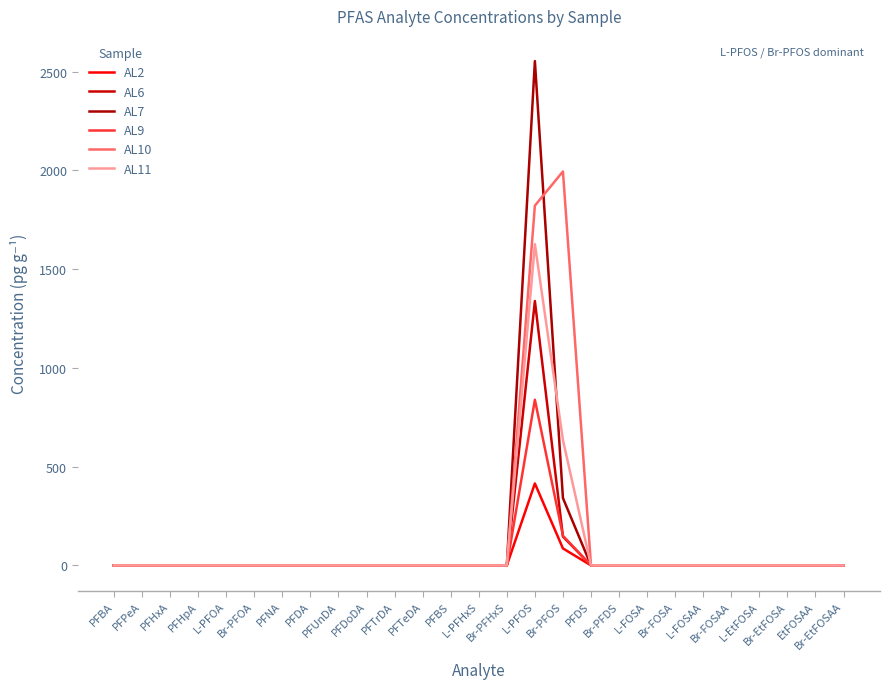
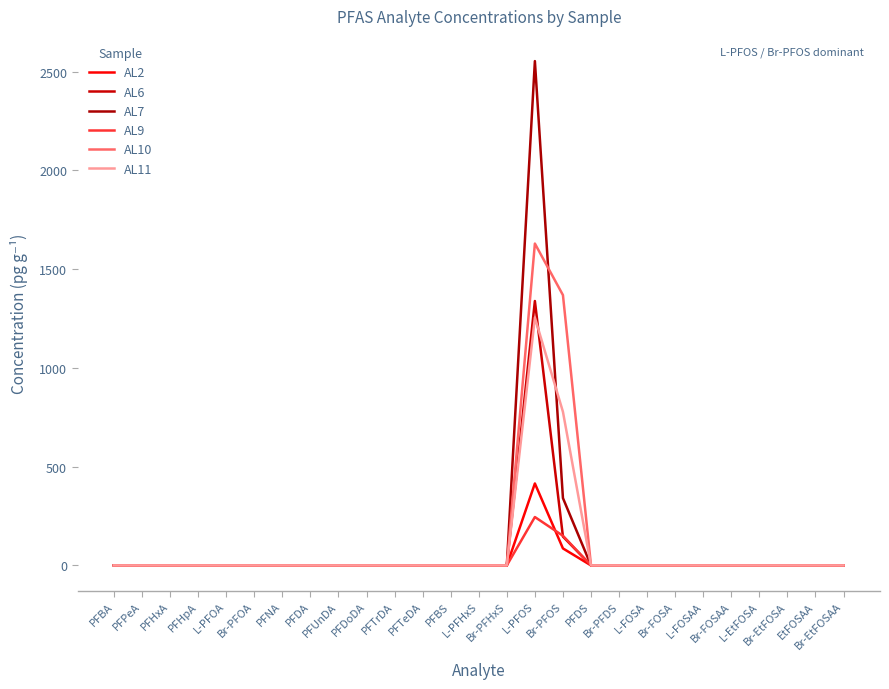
AL9, L-PFOS: 840 -> 250
AL10, L-PFOS: 1820 -> 1630
AL11, L-PFOS: 1630 -> 1260
AL10, Br-PFOS: 2000 -> 1370
AL11, Br-PFOS: 640 -> 780
